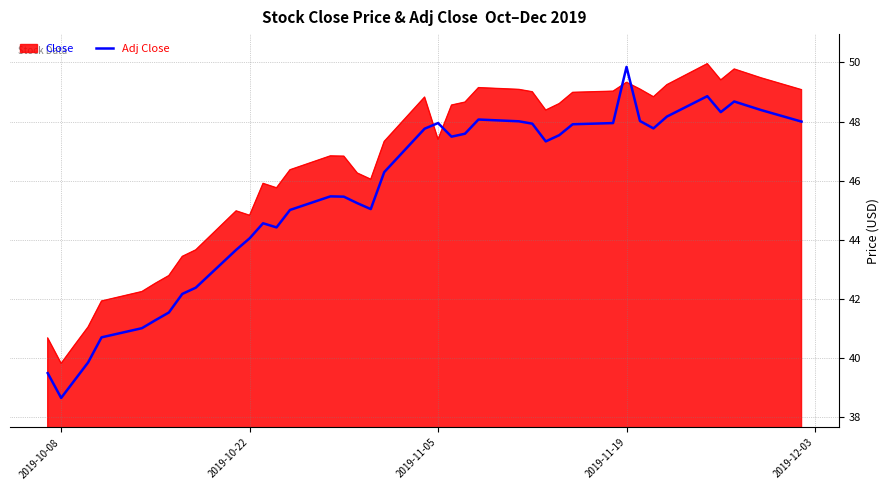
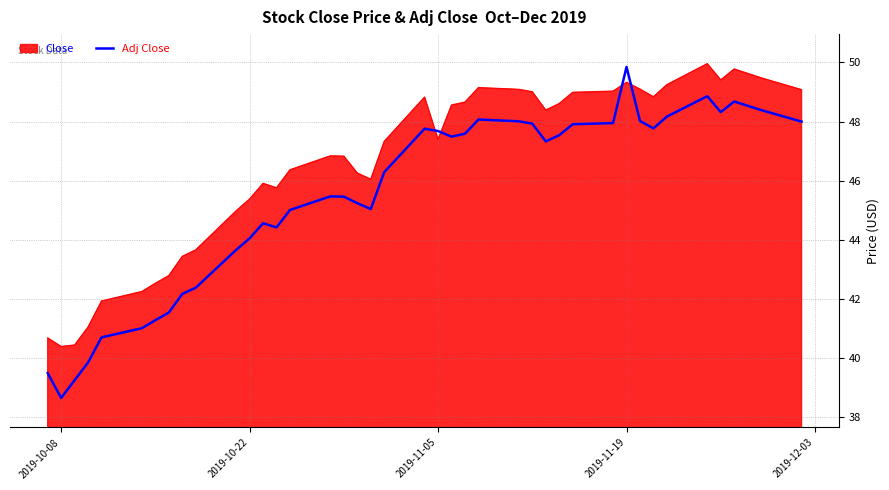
Close, 2019-10-08: 39.8 -> 40.4
Close, 2019-10-22: 44.8 -> 45.4
Adj Close, 2019-11-05: 48.0 -> 47.7
